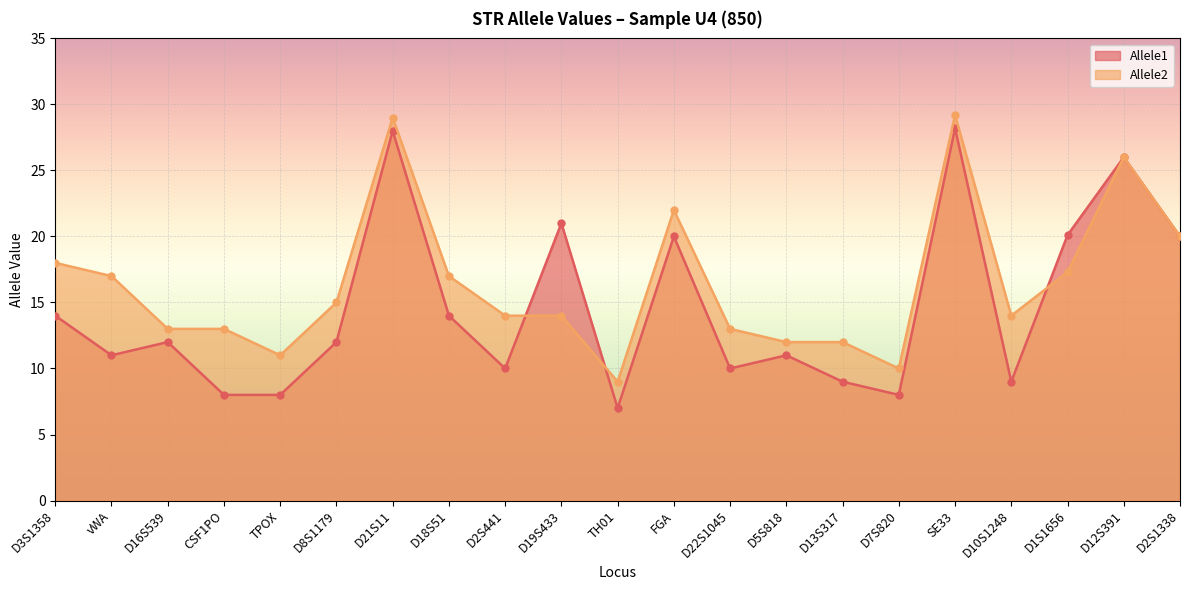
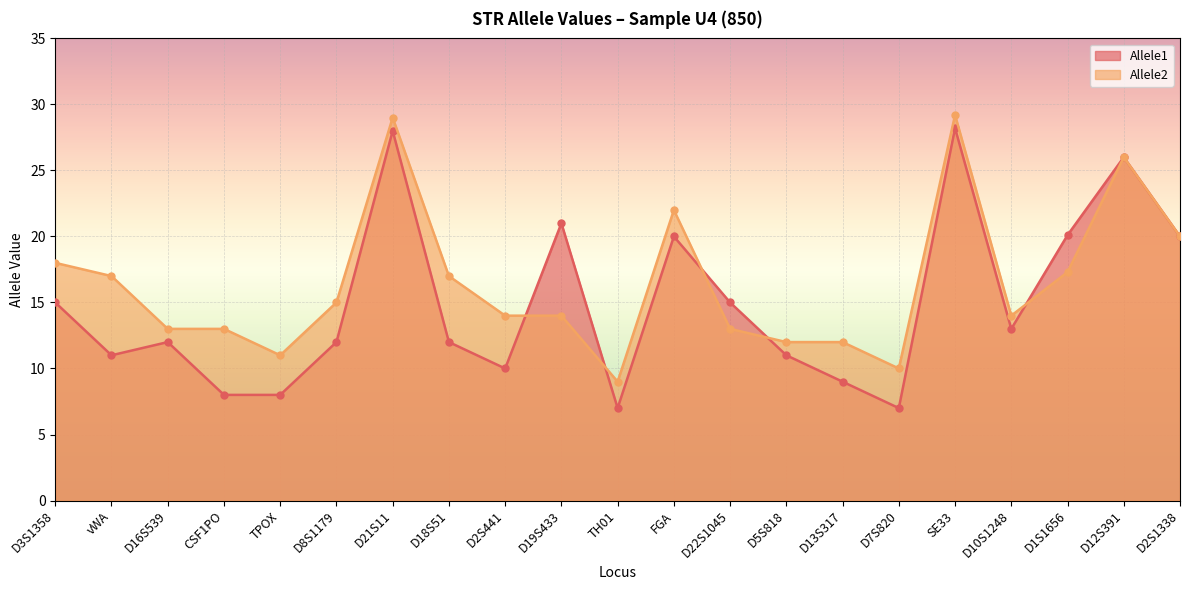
Allele1, D3S1358: 14 -> 15
Allele1, D18S51: 14 -> 12
Allele1, D22S1045: 10 -> 15
Allele1, D7S820: 8 -> 7
Allele1, D10S1248: 9 -> 13
